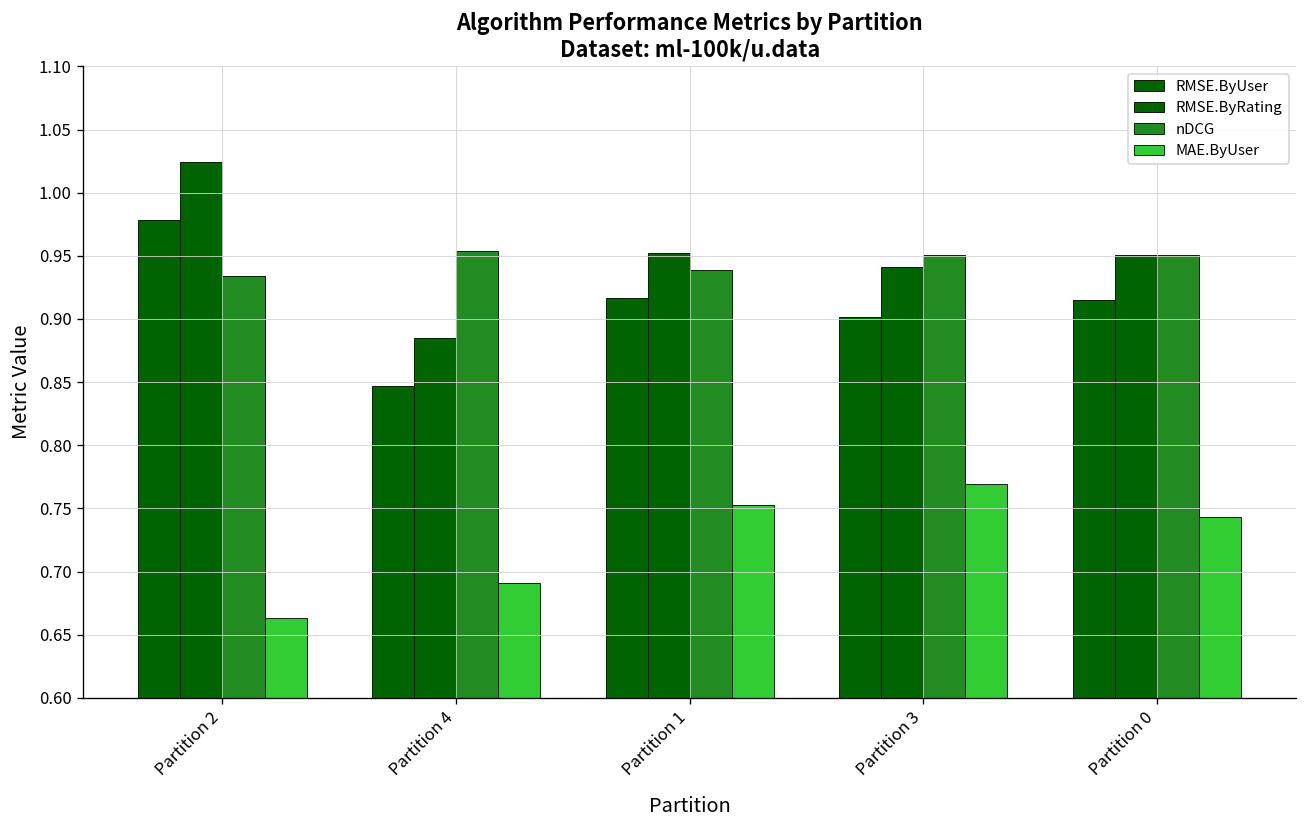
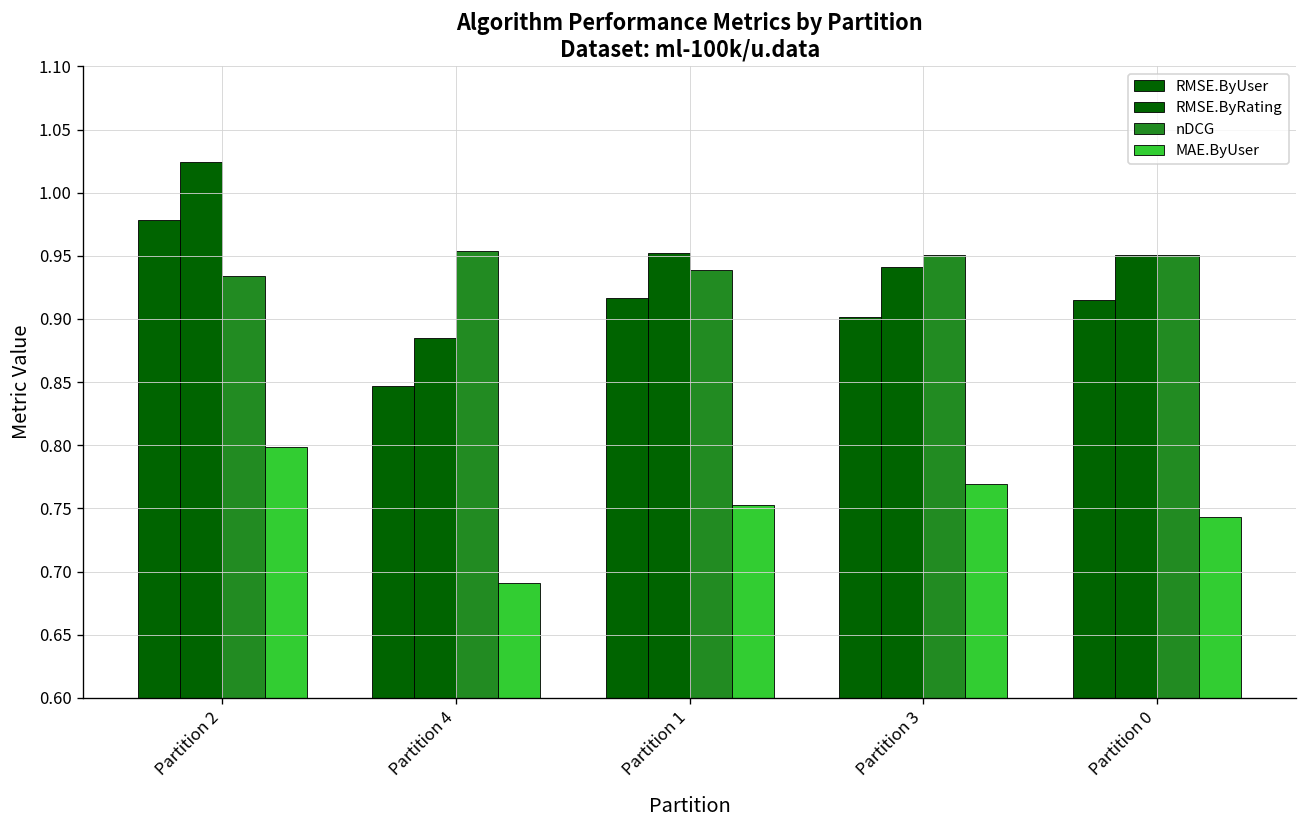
MAE.ByUser, Partition 2: 0.663 -> 0.799
